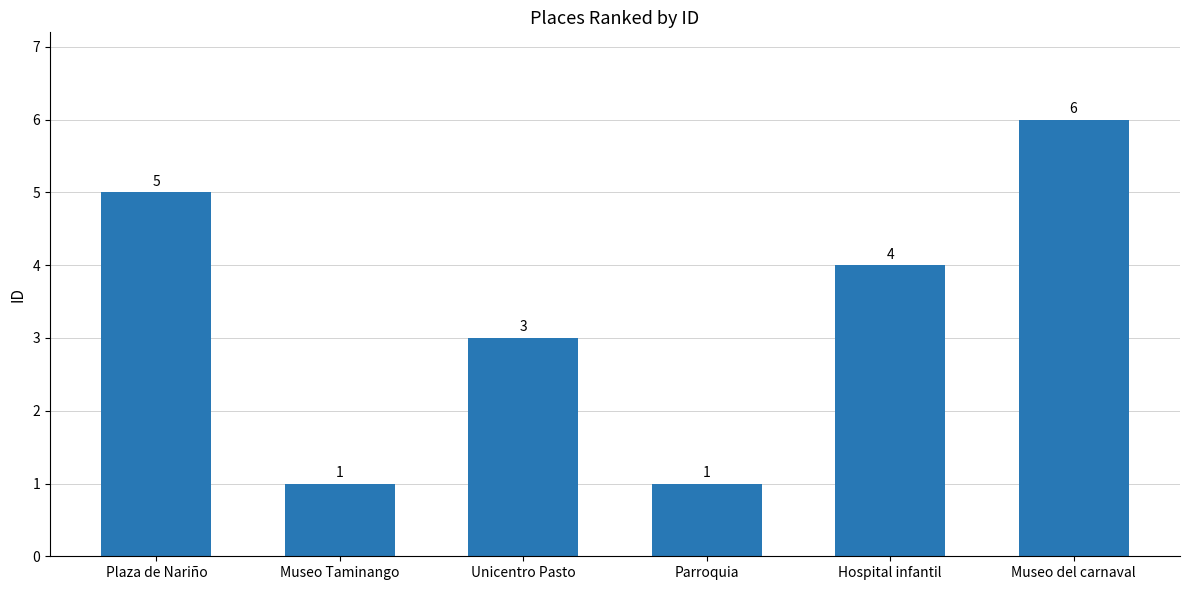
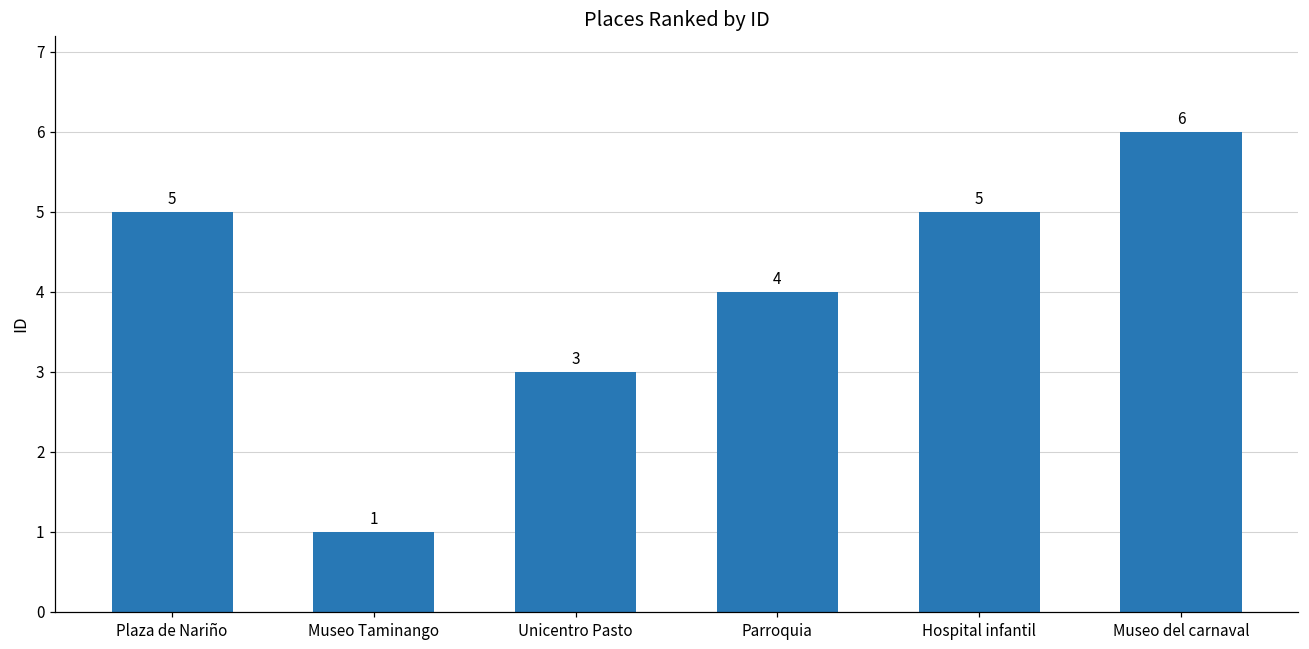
Parroquia: 1 -> 4
Hospital infantil: 4 -> 5
